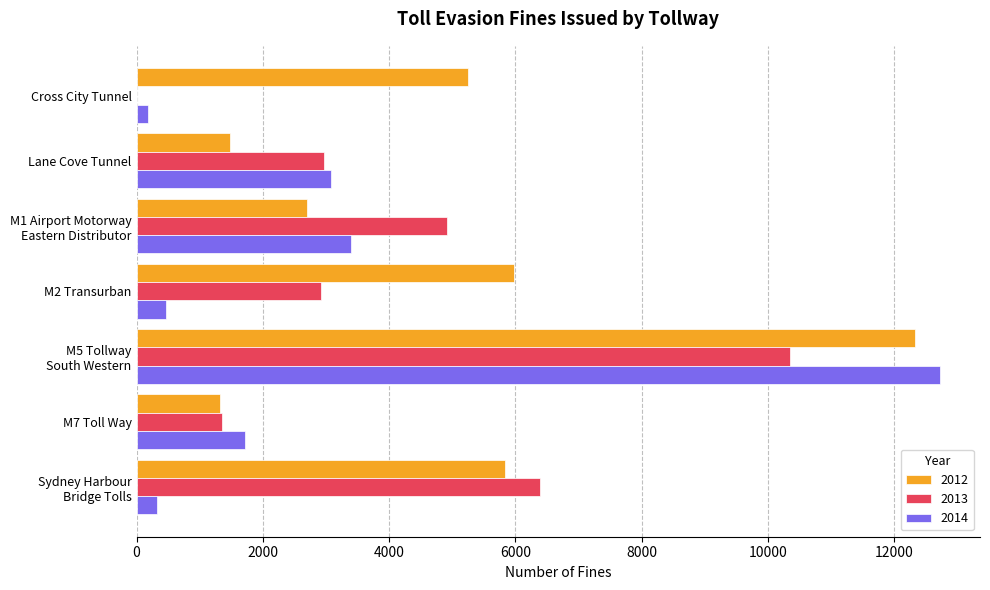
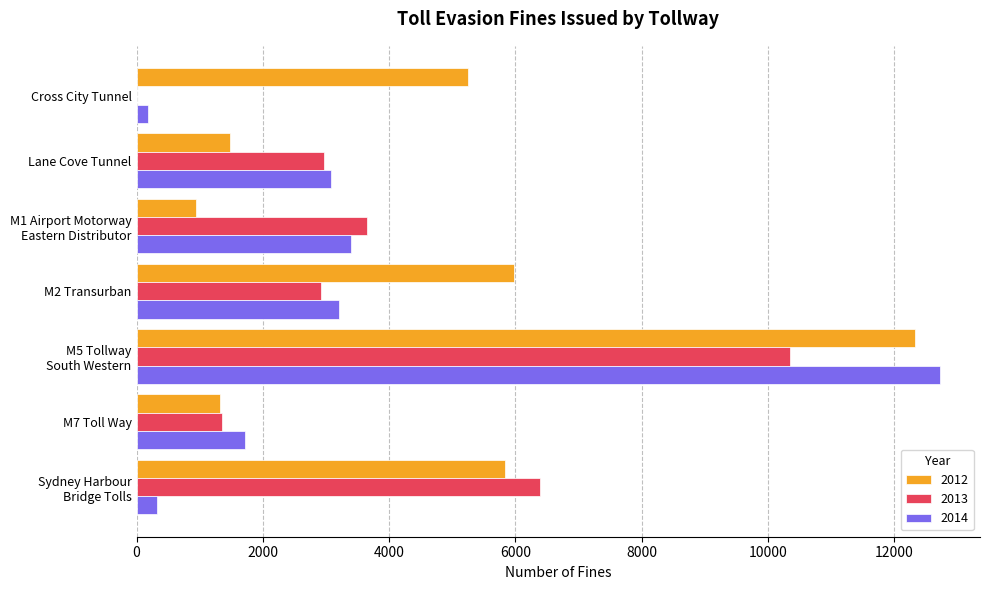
2012, M1 Airport Motorway Eastern Distributor: 2700 -> 900
2013, M1 Airport Motorway Eastern Distributor: 4900 -> 3600
2014, M2 Transurban: 500 -> 3200
